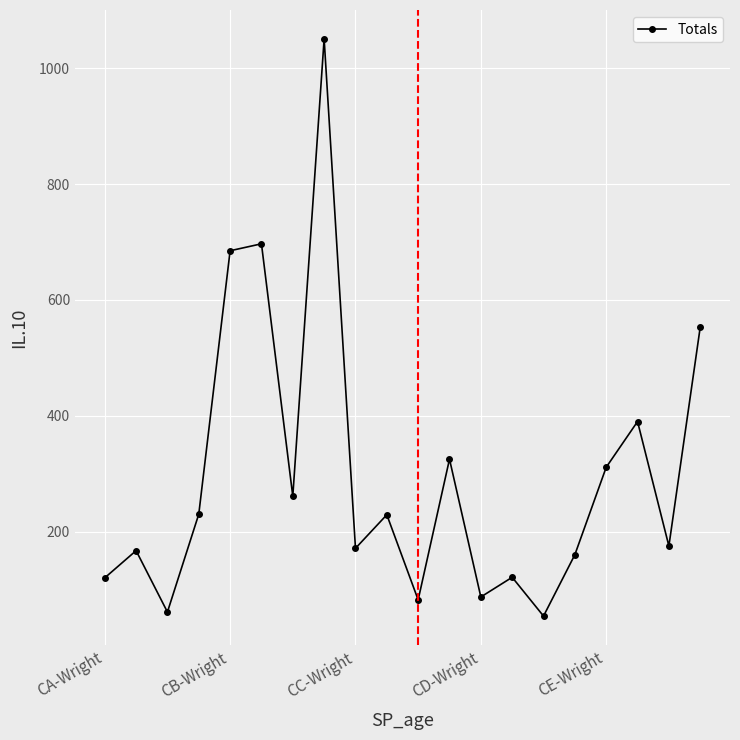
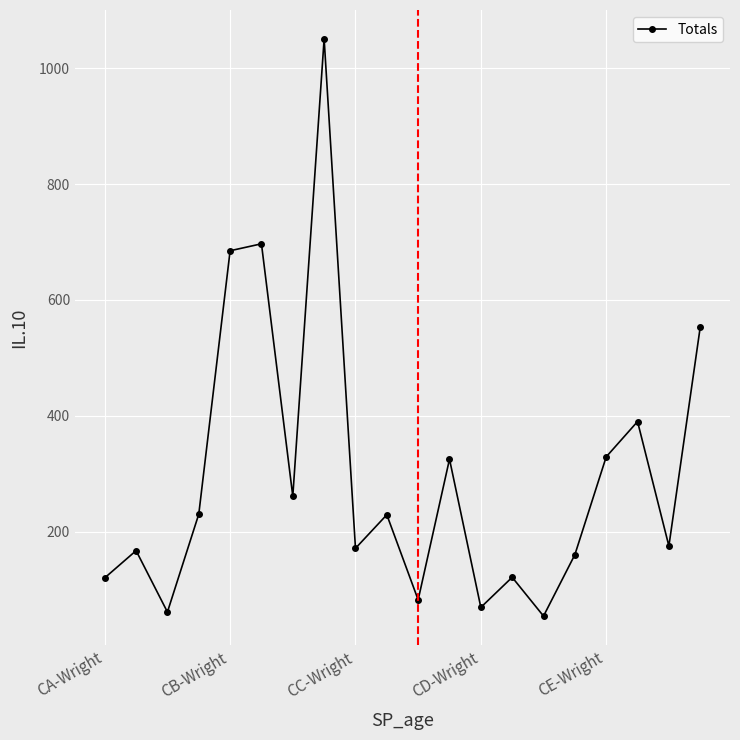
CD-Wright: 90 -> 70
CE-Wright: 310 -> 330
